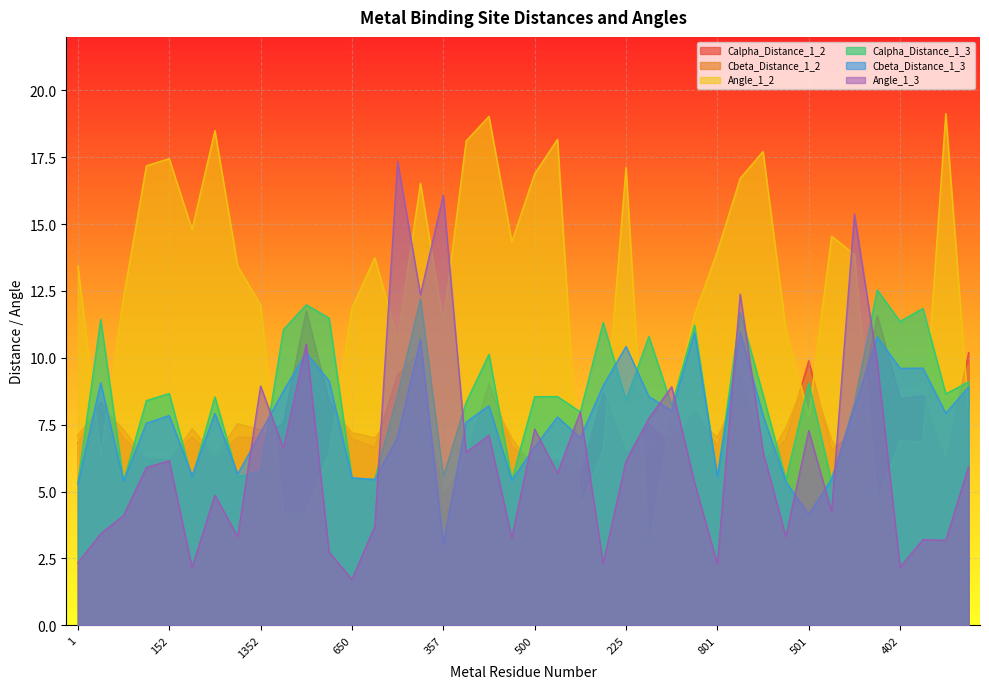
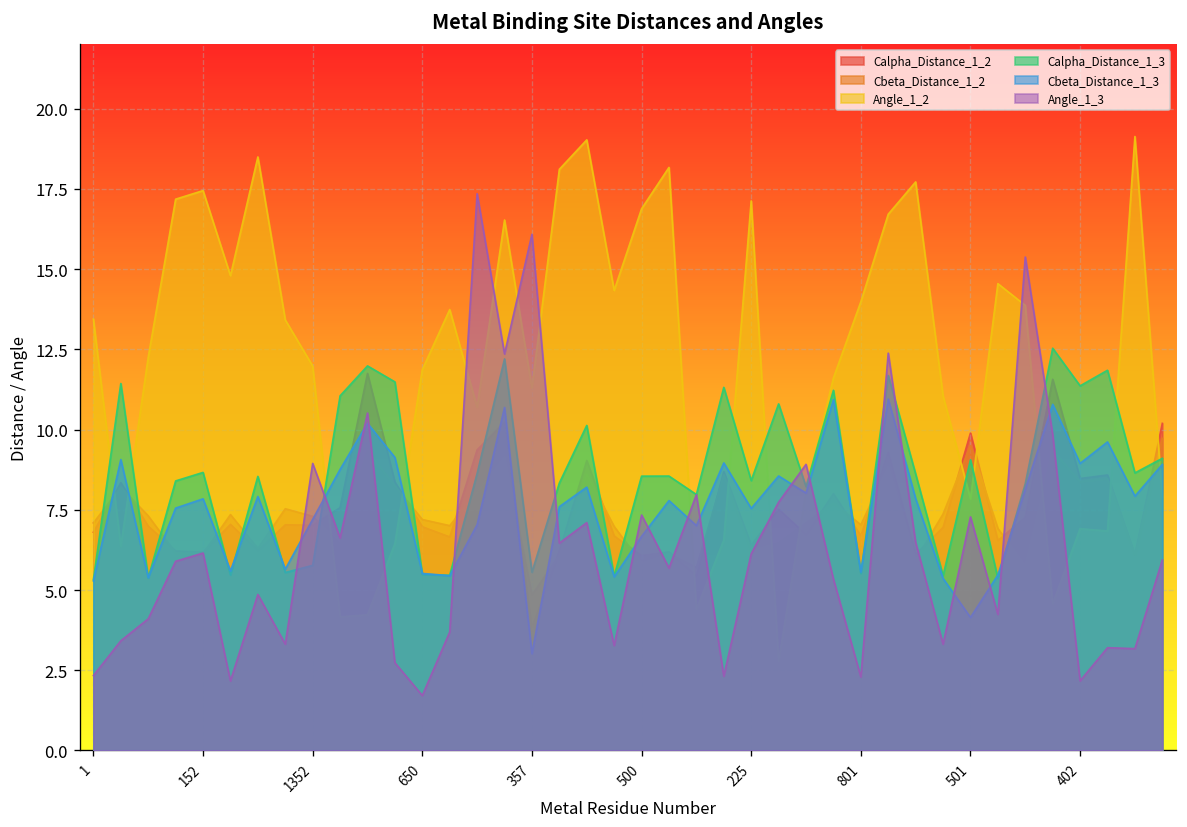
Cbeta_Distance_1_3, 225: 10.4 -> 7.5
Cbeta_Distance_1_3, 402: 9.6 -> 8.9
